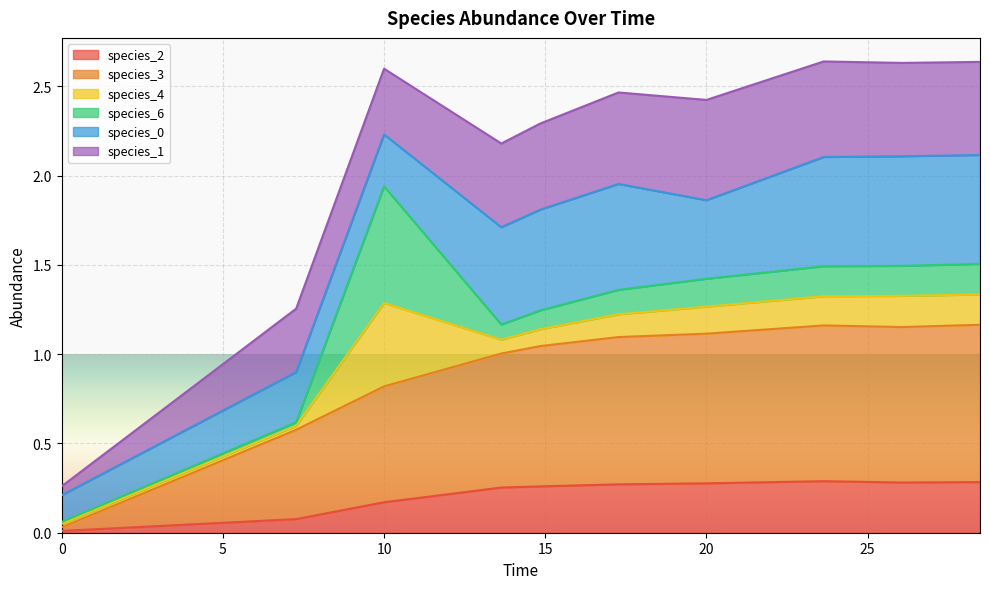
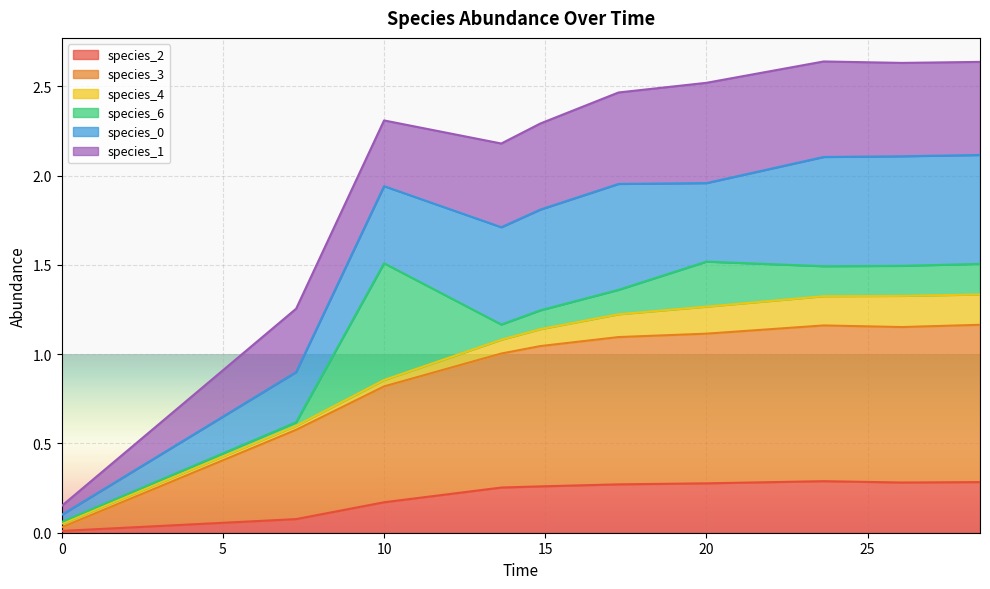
species_0, 0: 0.15 -> 0.04
species_4, 10: 0.47 -> 0.04
species_0, 10: 0.29 -> 0.43
species_6, 20: 0.16 -> 0.25
